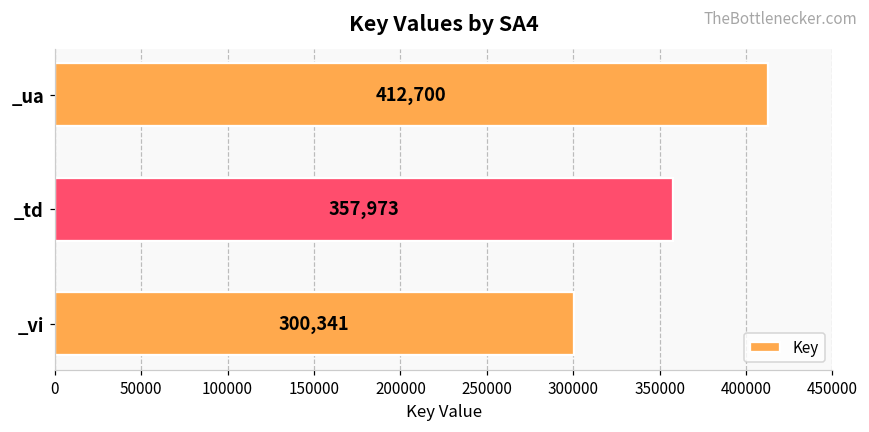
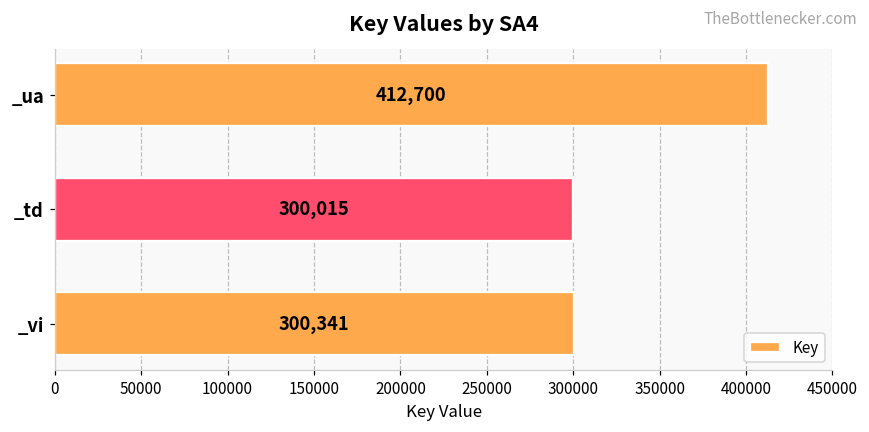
_td: 357,973 -> 300,015
